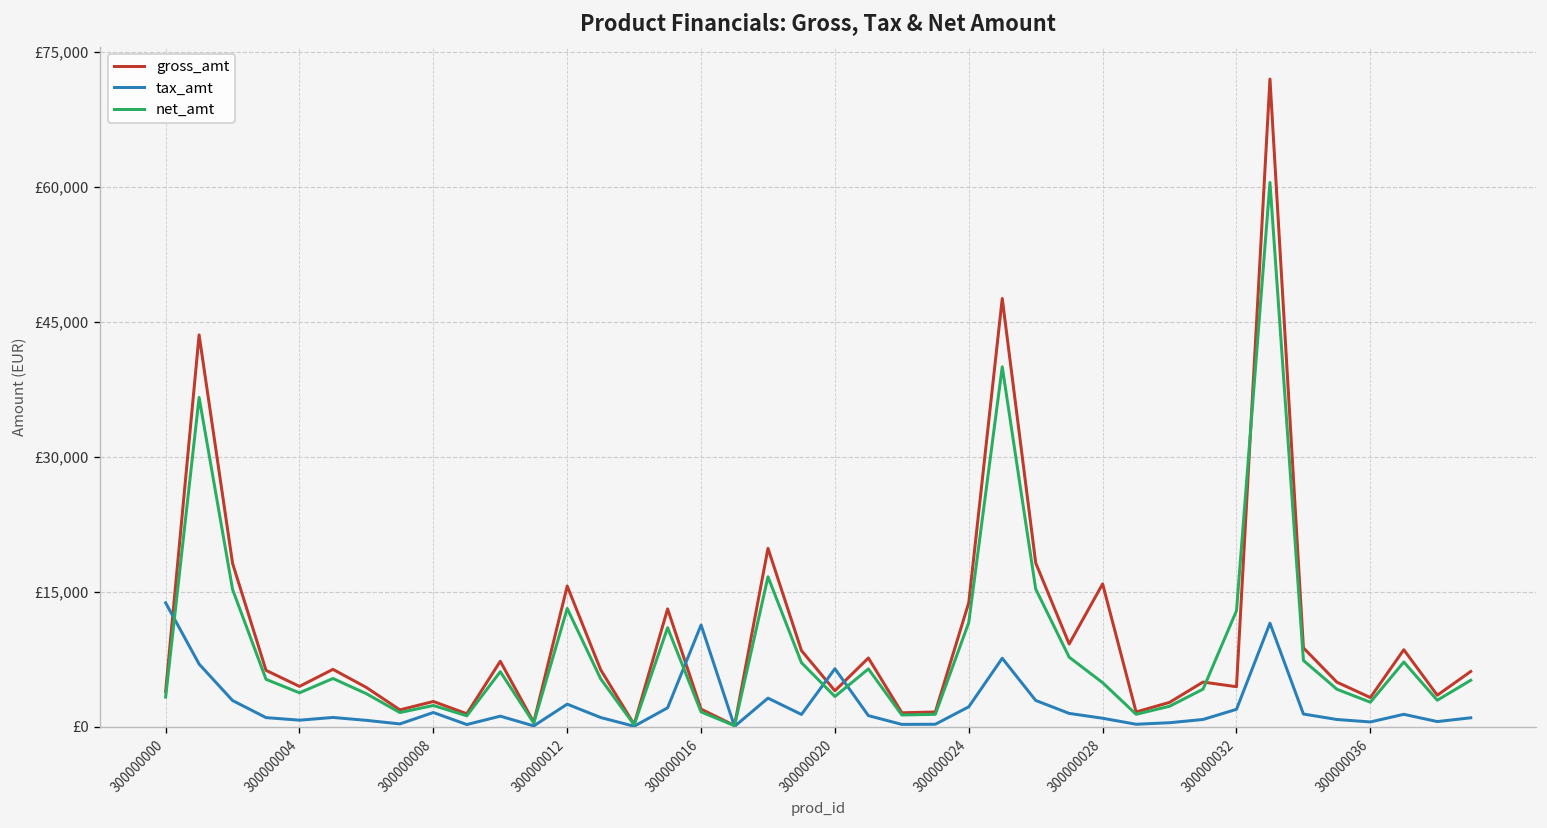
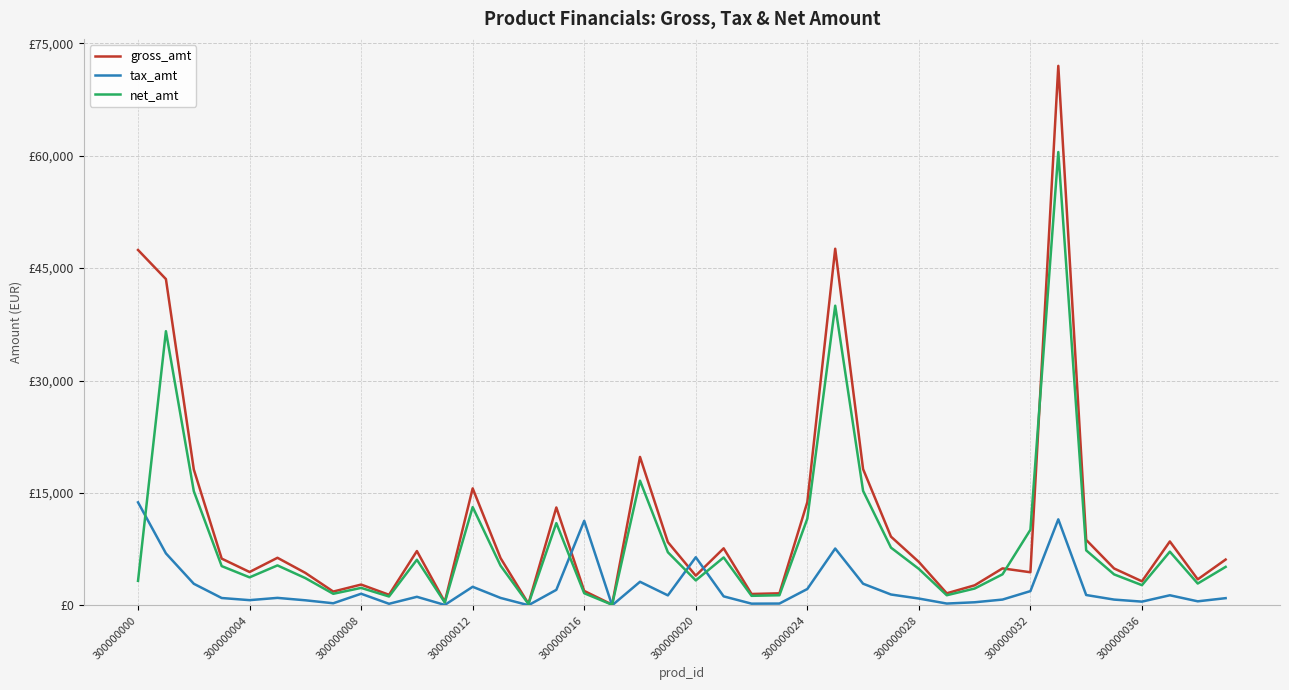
gross_amt, 300000000: £4,000 -> £47,000
gross_amt, 300000028: £16,000 -> £6,000
net_amt, 300000032: £13,000 -> £10,000
